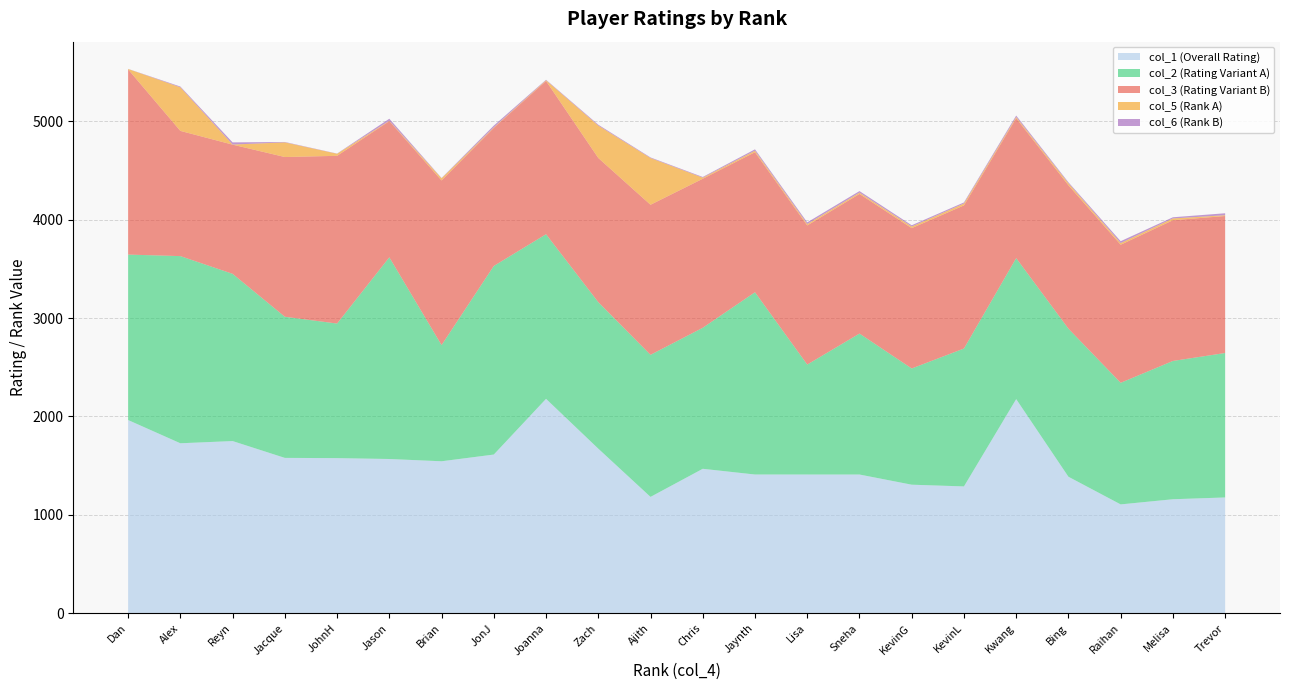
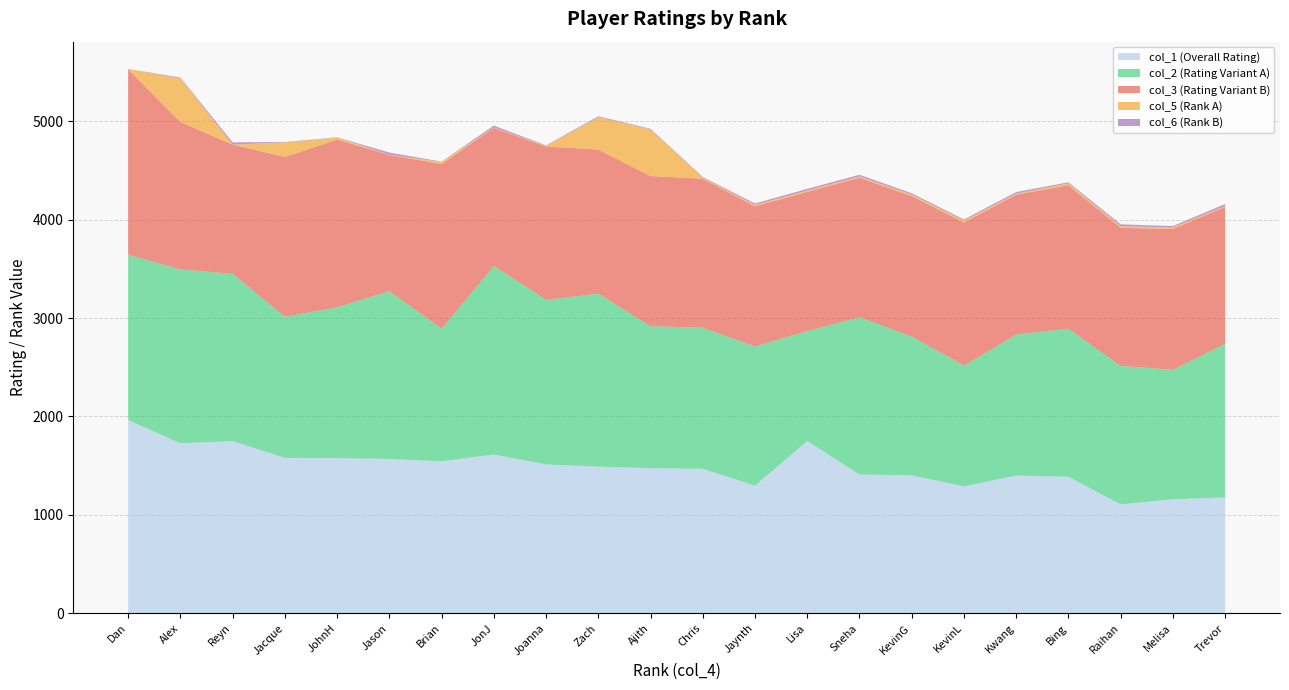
col_2 (Rating Variant A), Alex: 1900 -> 1800
col_3 (Rating Variant B), Alex: 1300 -> 1500
col_2 (Rating Variant A), JohnH: 1400 -> 1500
col_2 (Rating Variant A), Jason: 2000 -> 1700
col_2 (Rating Variant A), Brian: 1200 -> 1300
col_1 (Overall Rating), Joanna: 2200 -> 1500
col_1 (Overall Rating), Zach: 1700 -> 1500
col_2 (Rating Variant A), Zach: 1500 -> 1800
col_1 (Overall Rating), Ajith: 1200 -> 1500
col_1 (Overall Rating), Jaynth: 1400 -> 1300
col_2 (Rating Variant A), Jaynth: 1900 -> 1400
col_1 (Overall Rating), Lisa: 1400 -> 1800
col_2 (Rating Variant A), Sneha: 1400 -> 1600
col_1 (Overall Rating), KevinG: 1300 -> 1400
col_2 (Rating Variant A), KevinG: 1200 -> 1400
col_2 (Rating Variant A), KevinL: 1400 -> 1200
col_1 (Overall Rating), Kwang: 2200 -> 1400
col_2 (Rating Variant A), Raihan: 1200 -> 1400
col_2 (Rating Variant A), Melisa: 1400 -> 1300
col_2 (Rating Variant A), Trevor: 1500 -> 1600
